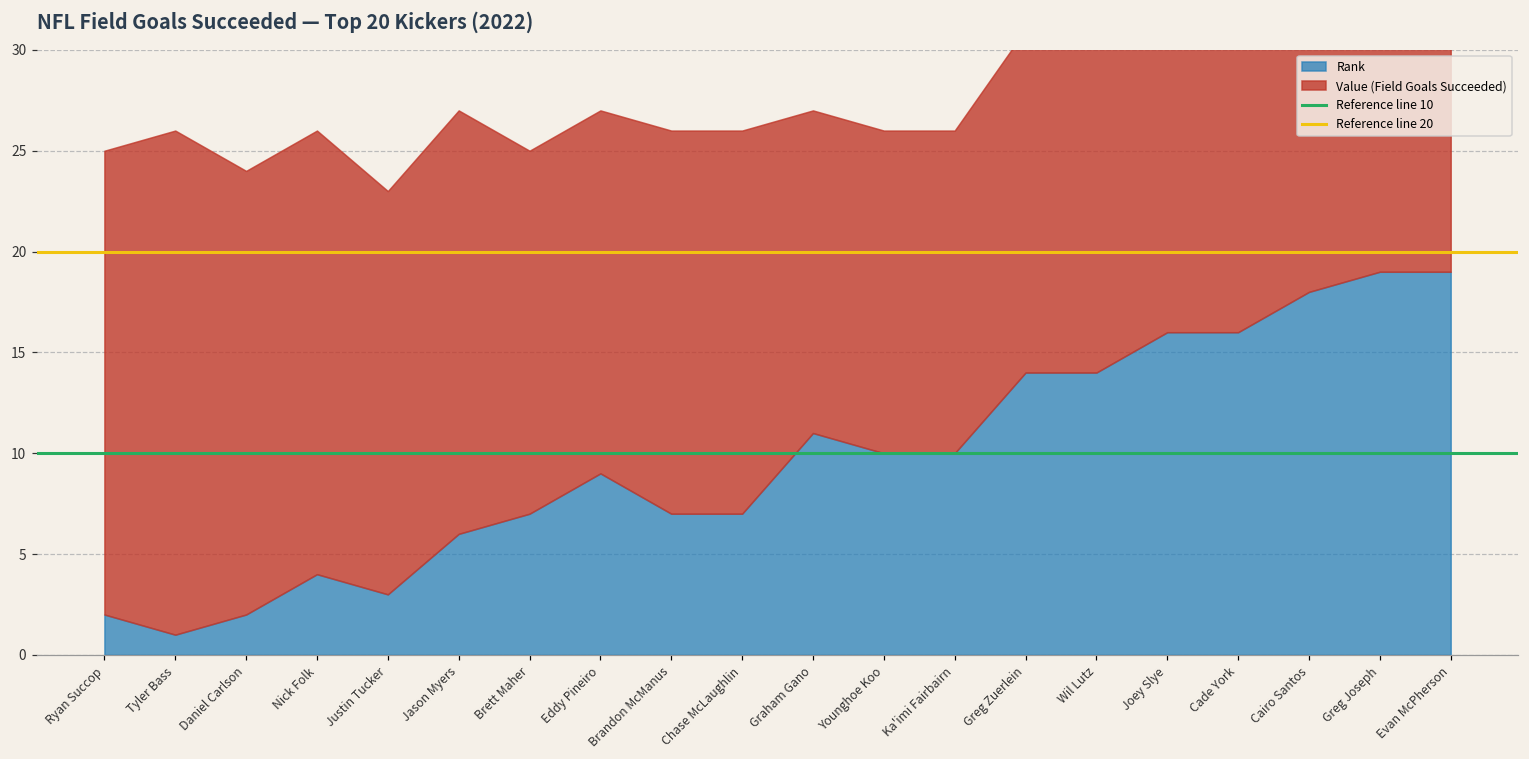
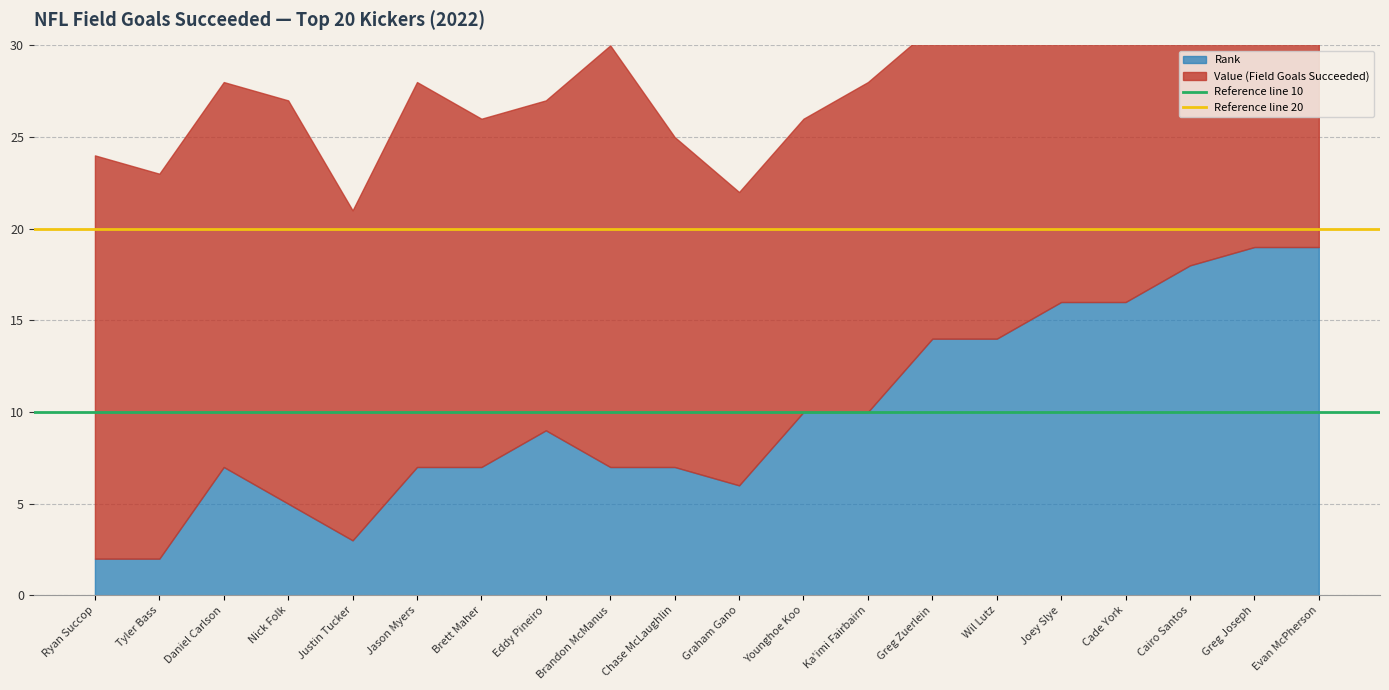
Value (Field Goals Succeeded), Ryan Succop: 23 -> 22
Rank, Tyler Bass: 1 -> 2
Value (Field Goals Succeeded), Tyler Bass: 25 -> 21
Rank, Daniel Carlson: 2 -> 7
Value (Field Goals Succeeded), Daniel Carlson: 22 -> 21
Rank, Nick Folk: 4 -> 5
Value (Field Goals Succeeded), Justin Tucker: 20 -> 18
Rank, Jason Myers: 6 -> 7
Value (Field Goals Succeeded), Brett Maher: 18 -> 19
Value (Field Goals Succeeded), Brandon McManus: 19 -> 23
Value (Field Goals Succeeded), Chase McLaughlin: 19 -> 18
Rank, Graham Gano: 11 -> 6
Value (Field Goals Succeeded), Ka'imi Fairbairn: 16 -> 18
